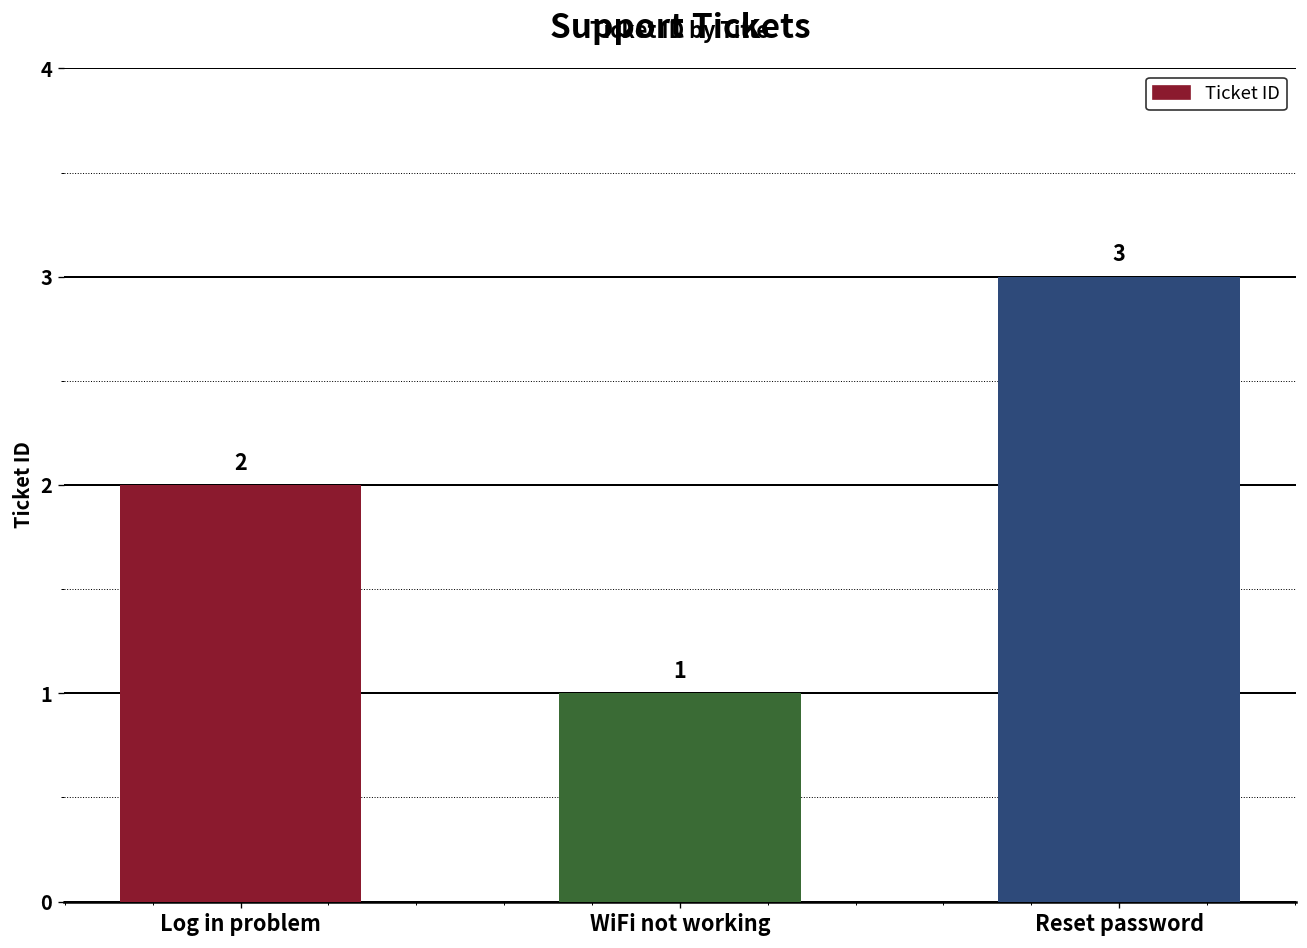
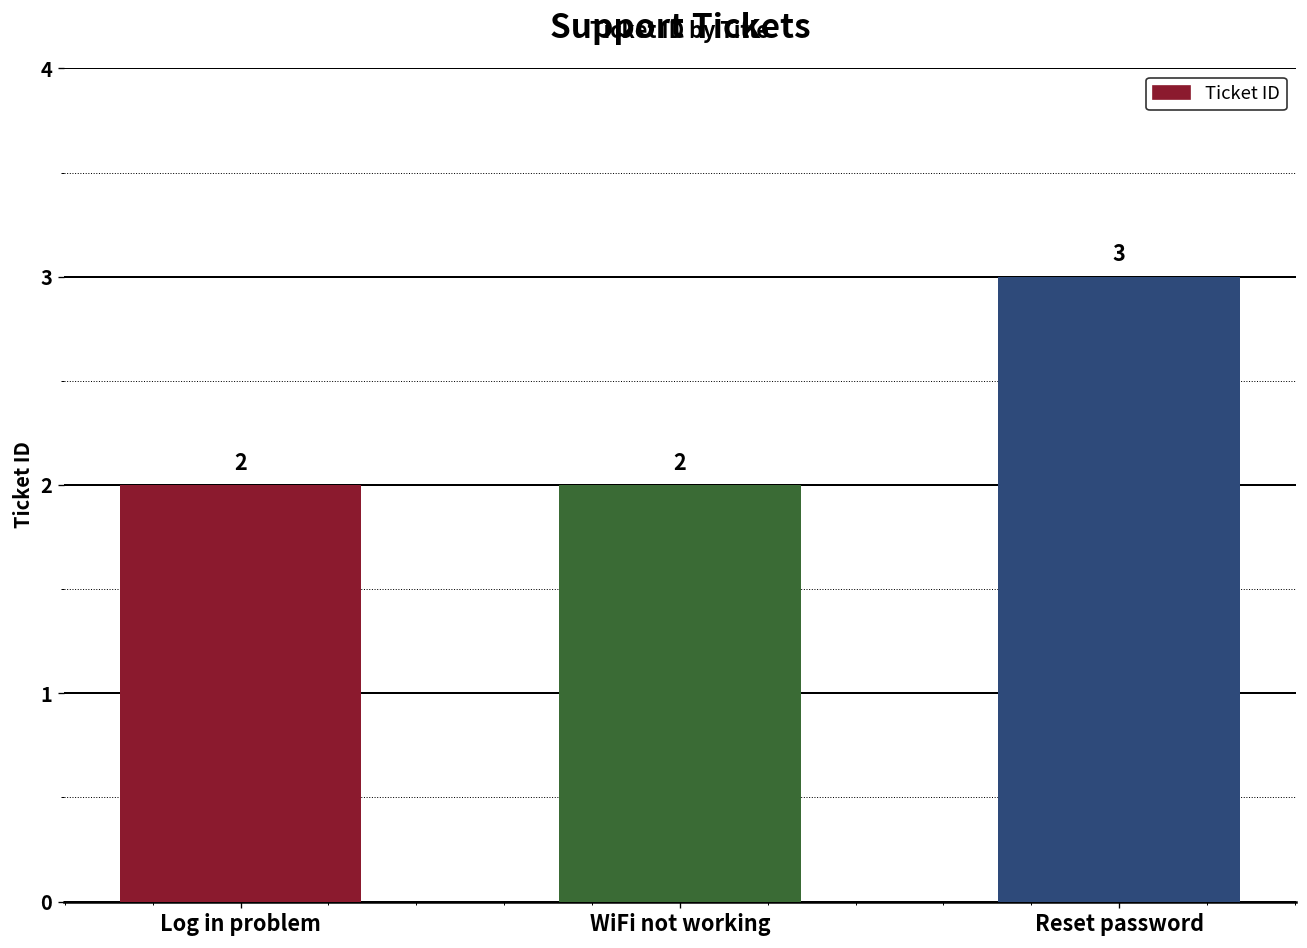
WiFi not working: 1 -> 2
